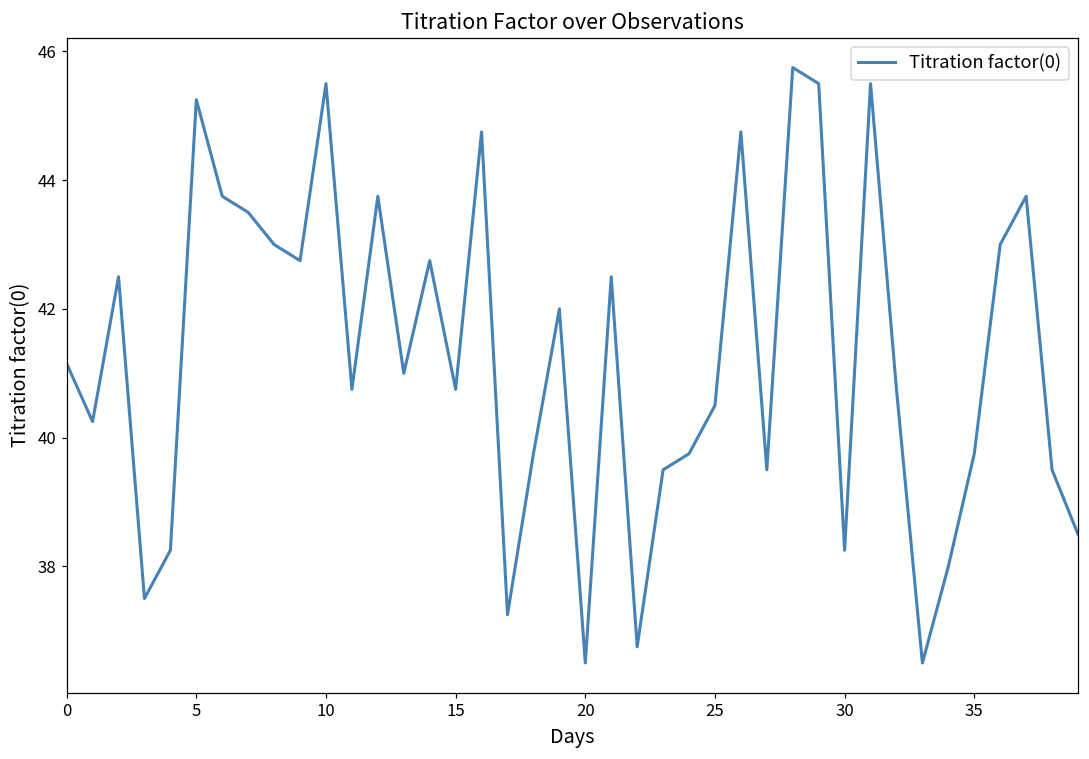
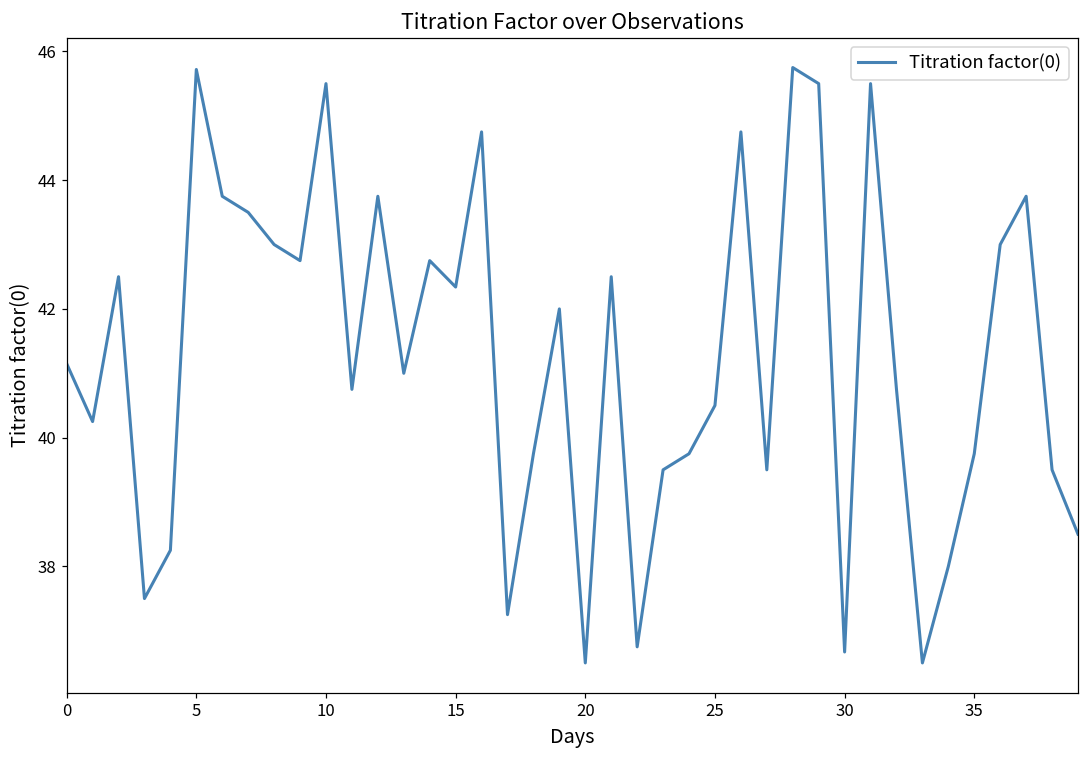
5: 45.3 -> 45.7
15: 40.8 -> 42.3
30: 38.3 -> 36.7
